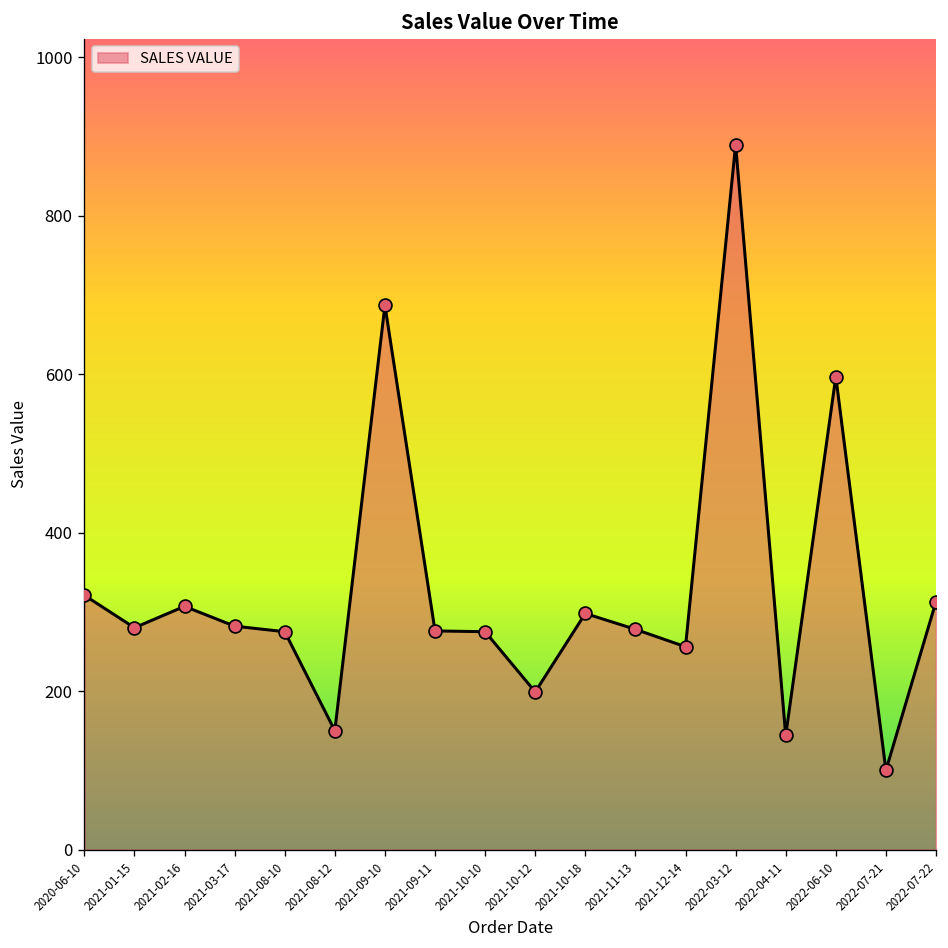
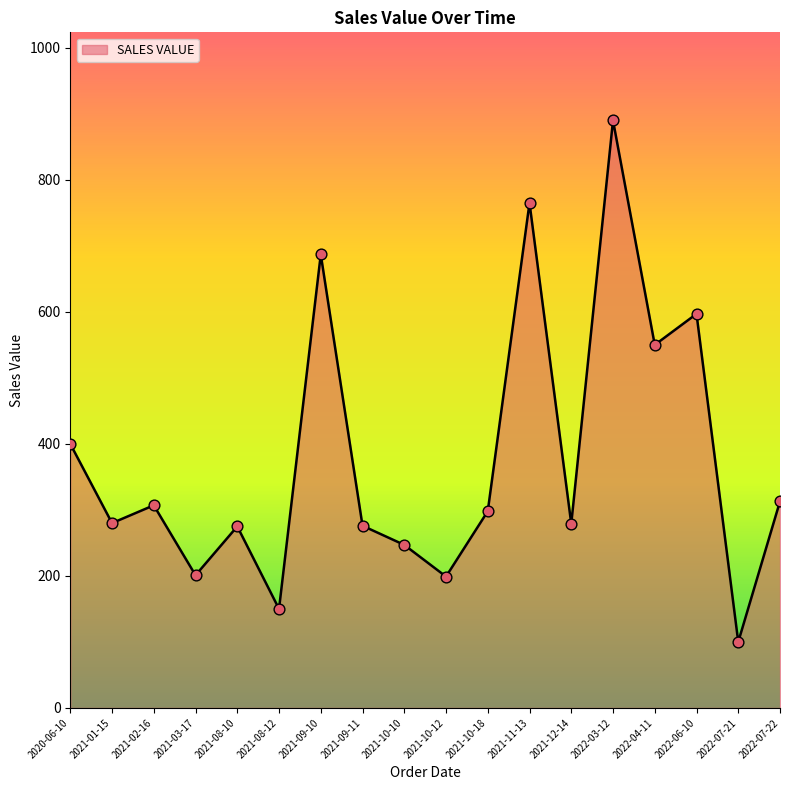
2020-06-10: 320 -> 400
2021-03-17: 280 -> 200
2021-10-10: 280 -> 250
2021-11-13: 280 -> 770
2021-12-14: 260 -> 280
2022-04-11: 140 -> 550
